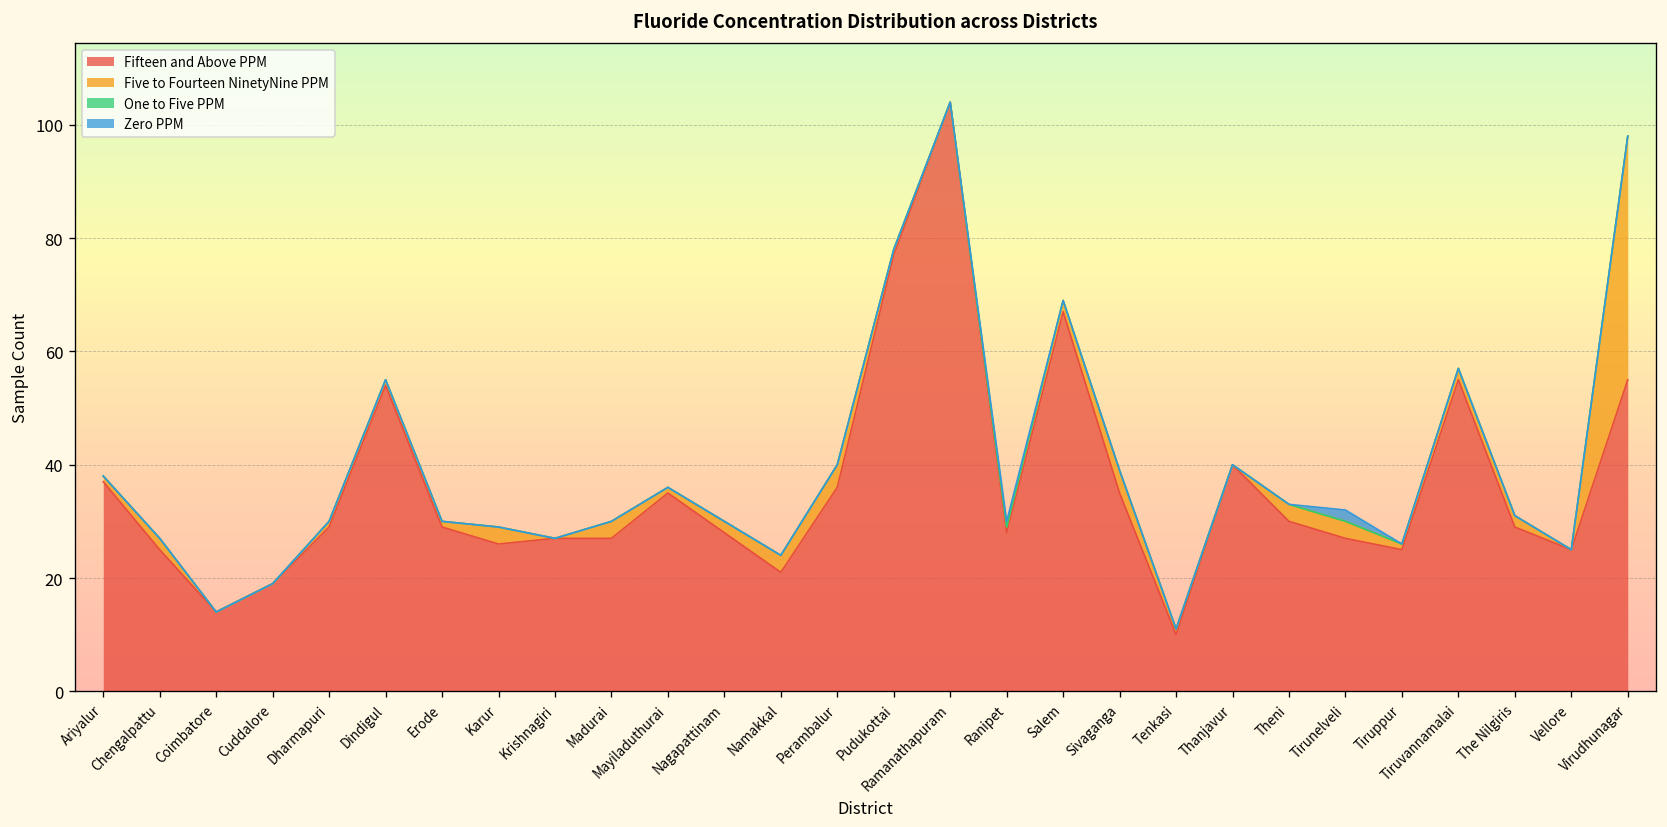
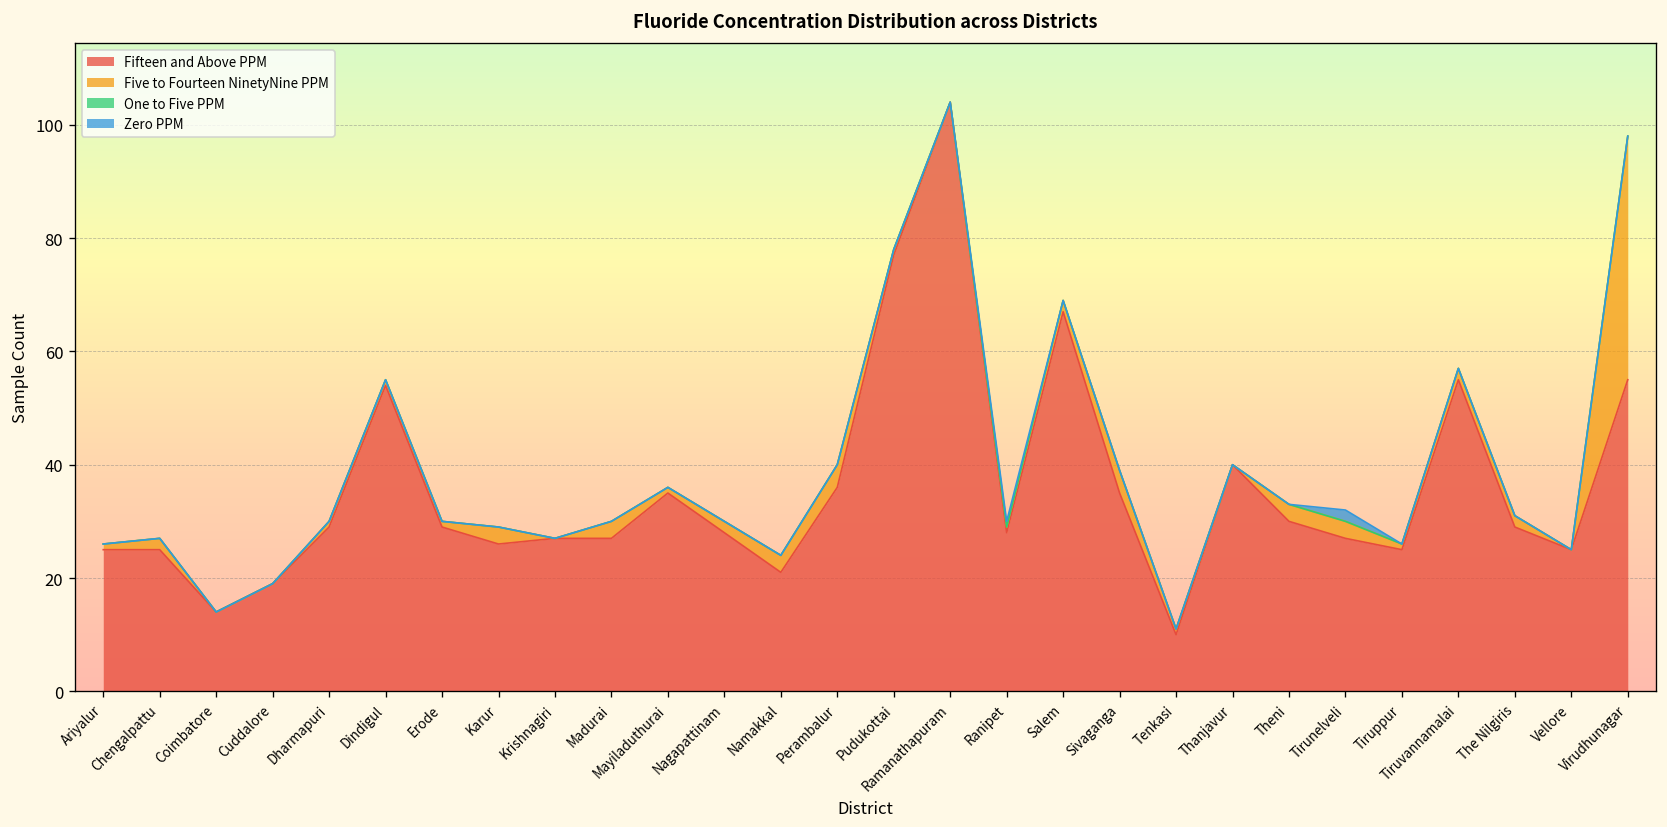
Fifteen and Above PPM, Ariyalur: 37 -> 25
